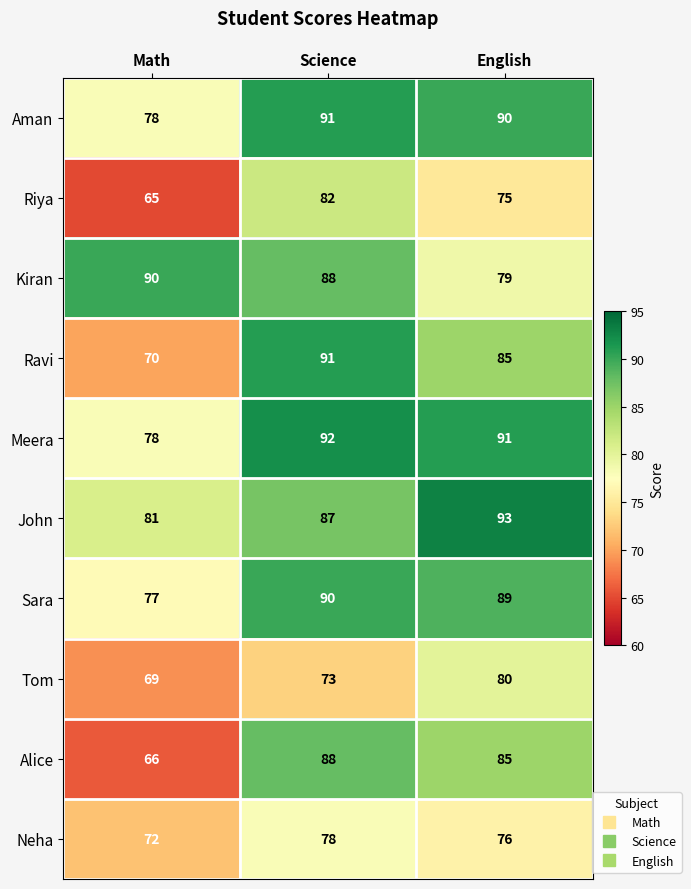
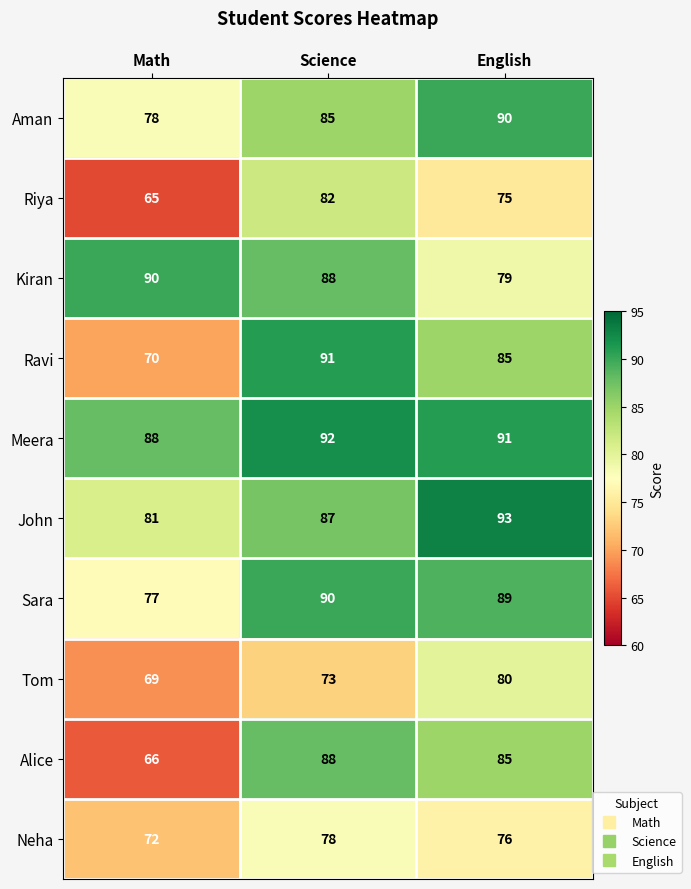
Aman, Science: 91 -> 85
Meera, Math: 78 -> 88
